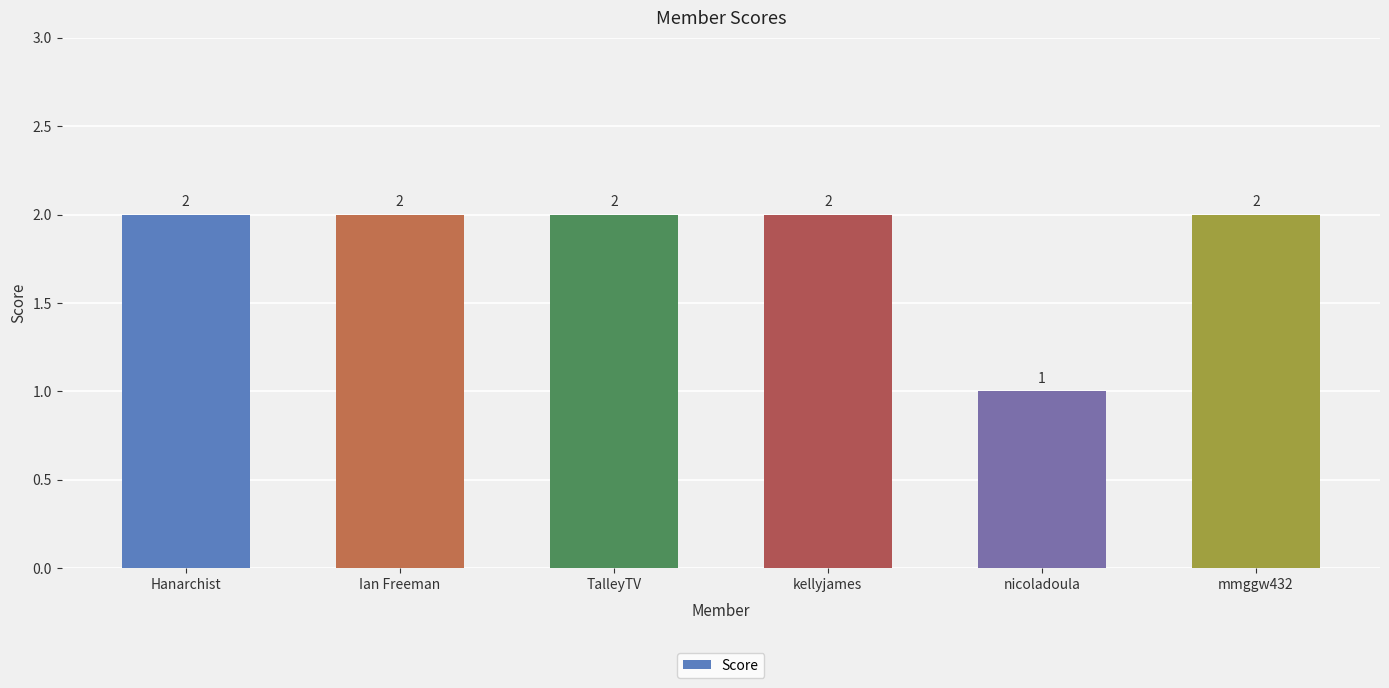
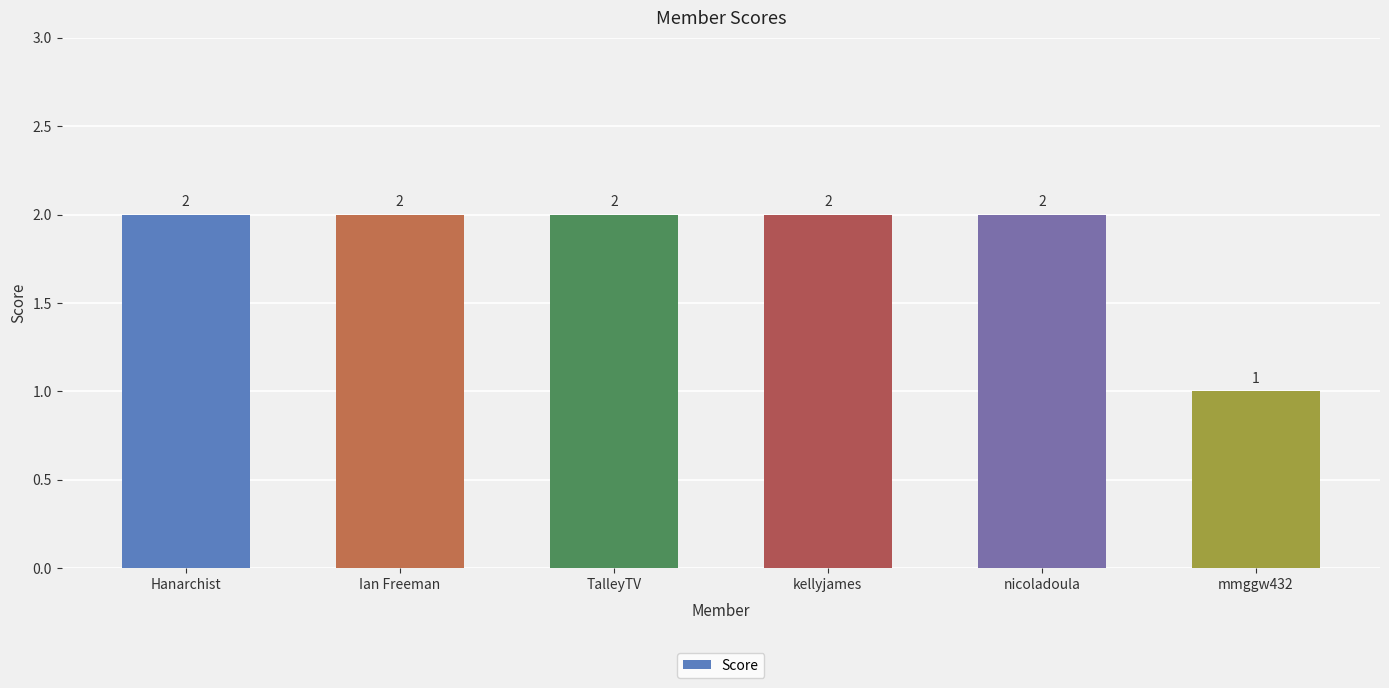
nicoladoula: 1 -> 2
mmggw432: 2 -> 1
